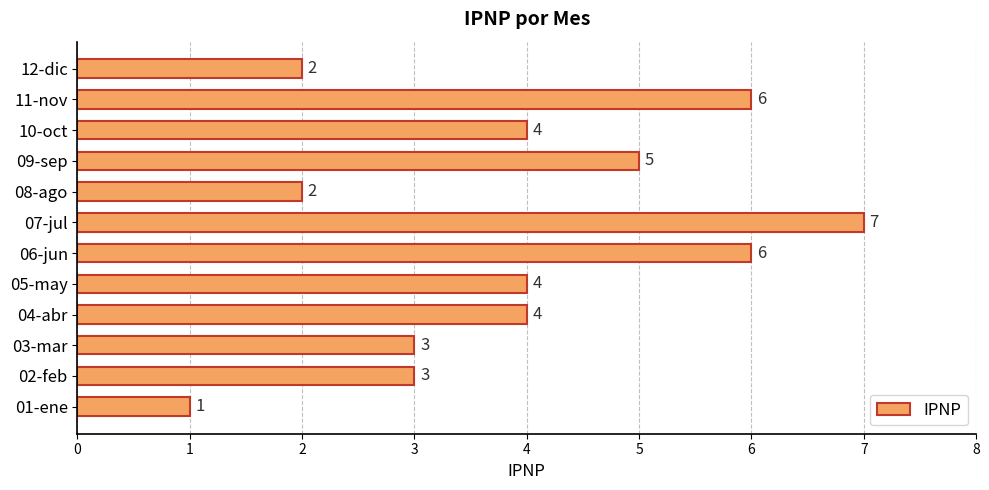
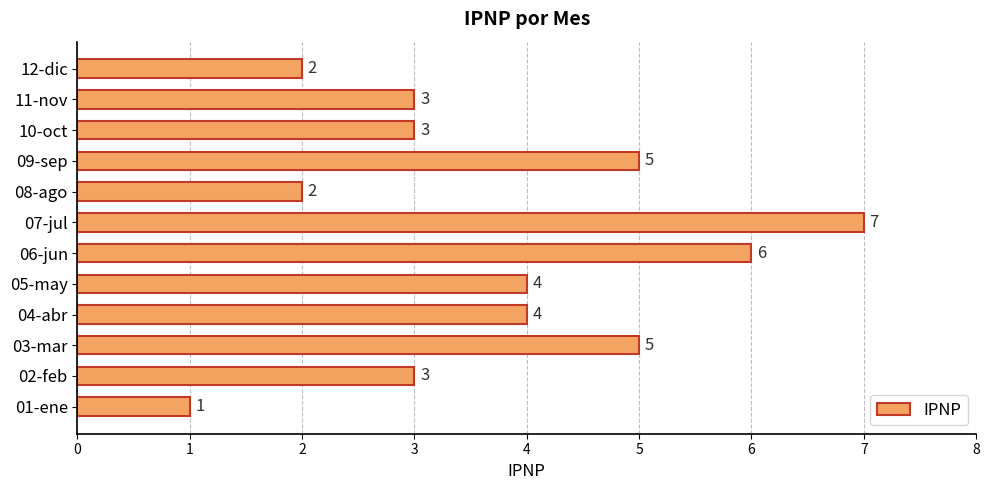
11-nov: 6 -> 3
10-oct: 4 -> 3
03-mar: 3 -> 5
